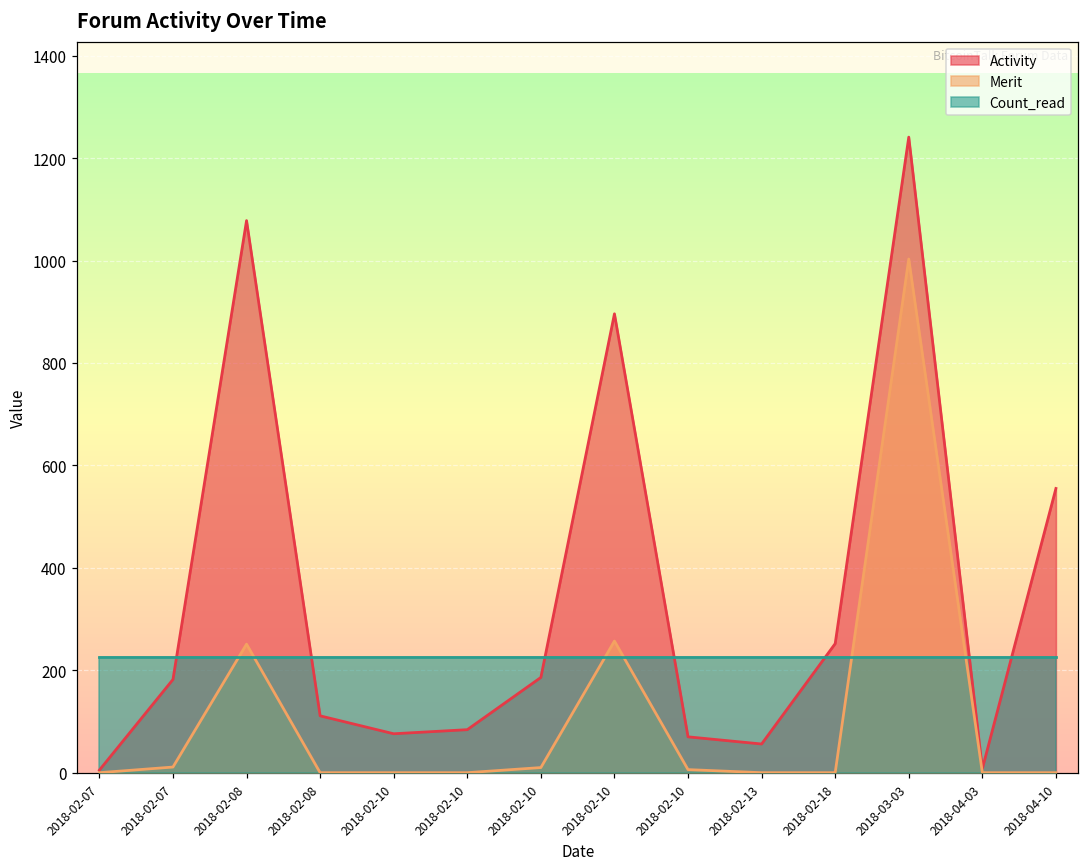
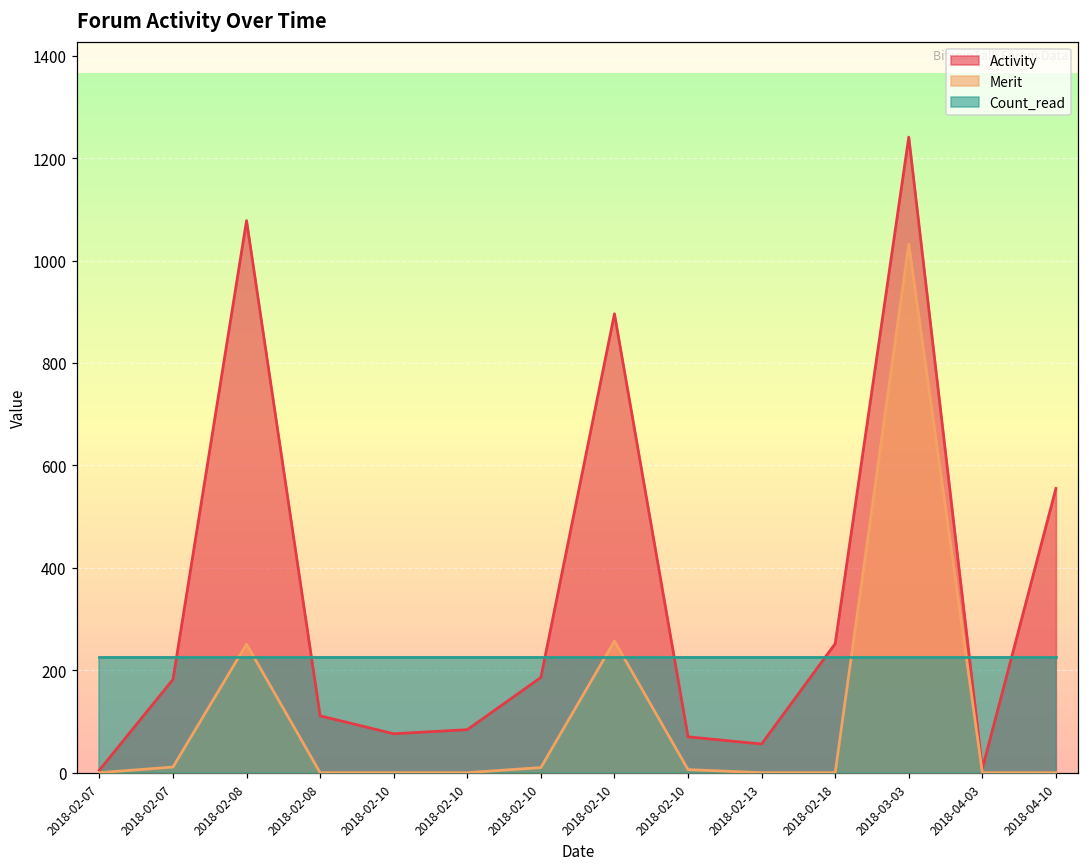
Merit, 2018-03-03: 1000 -> 1030
